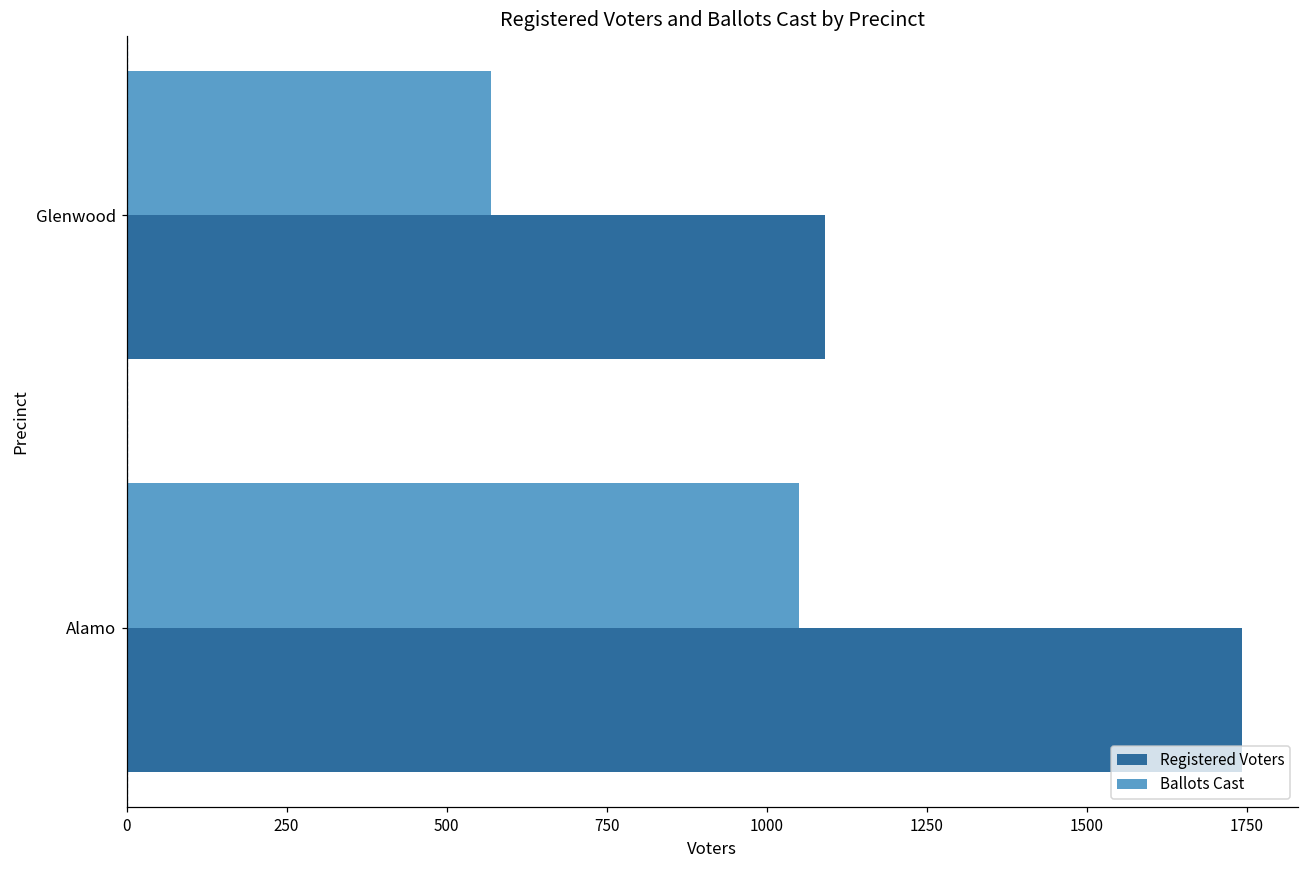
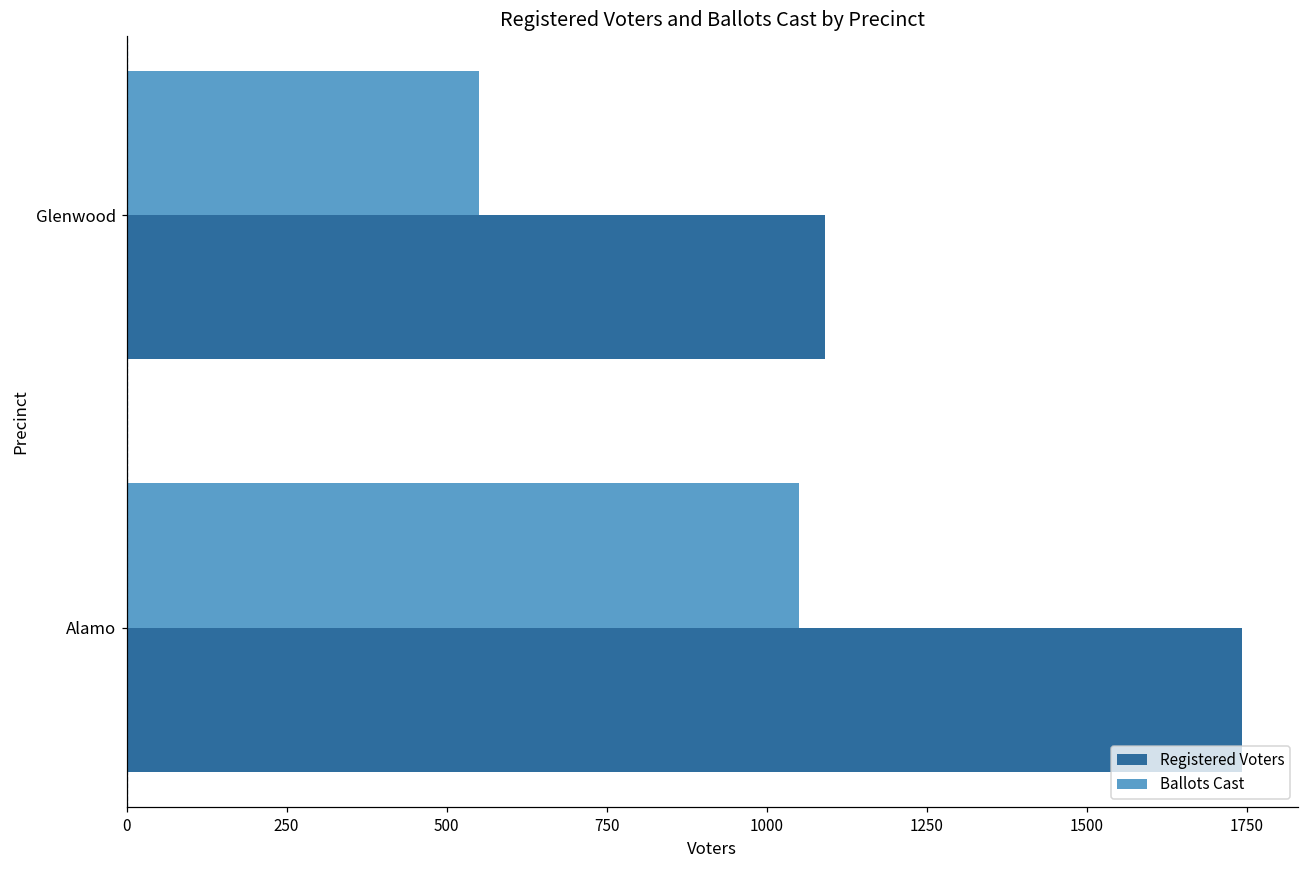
Ballots Cast, Glenwood: 570 -> 550
